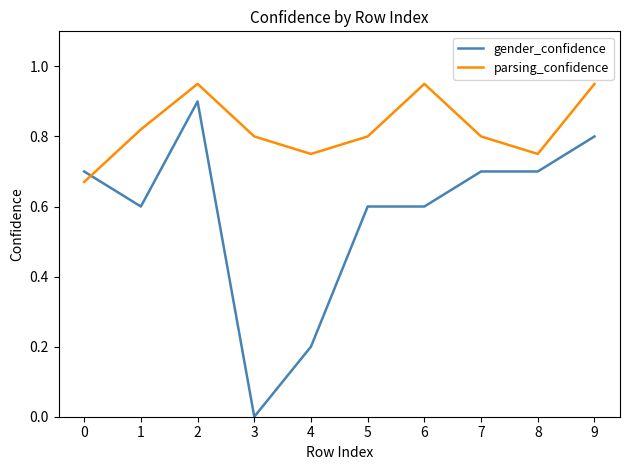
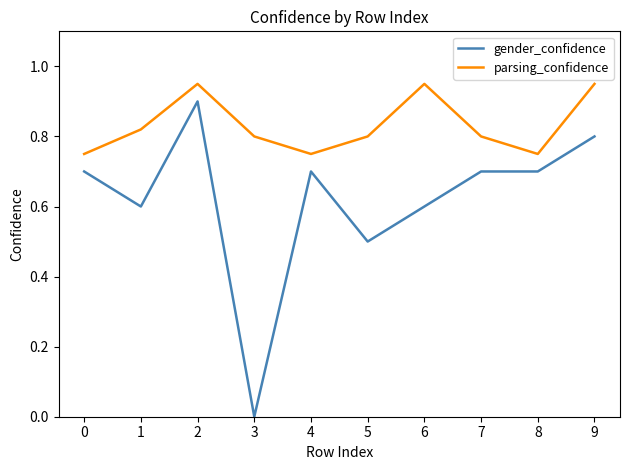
parsing_confidence, 0: 0.67 -> 0.75
gender_confidence, 4: 0.2 -> 0.7
gender_confidence, 5: 0.6 -> 0.5
